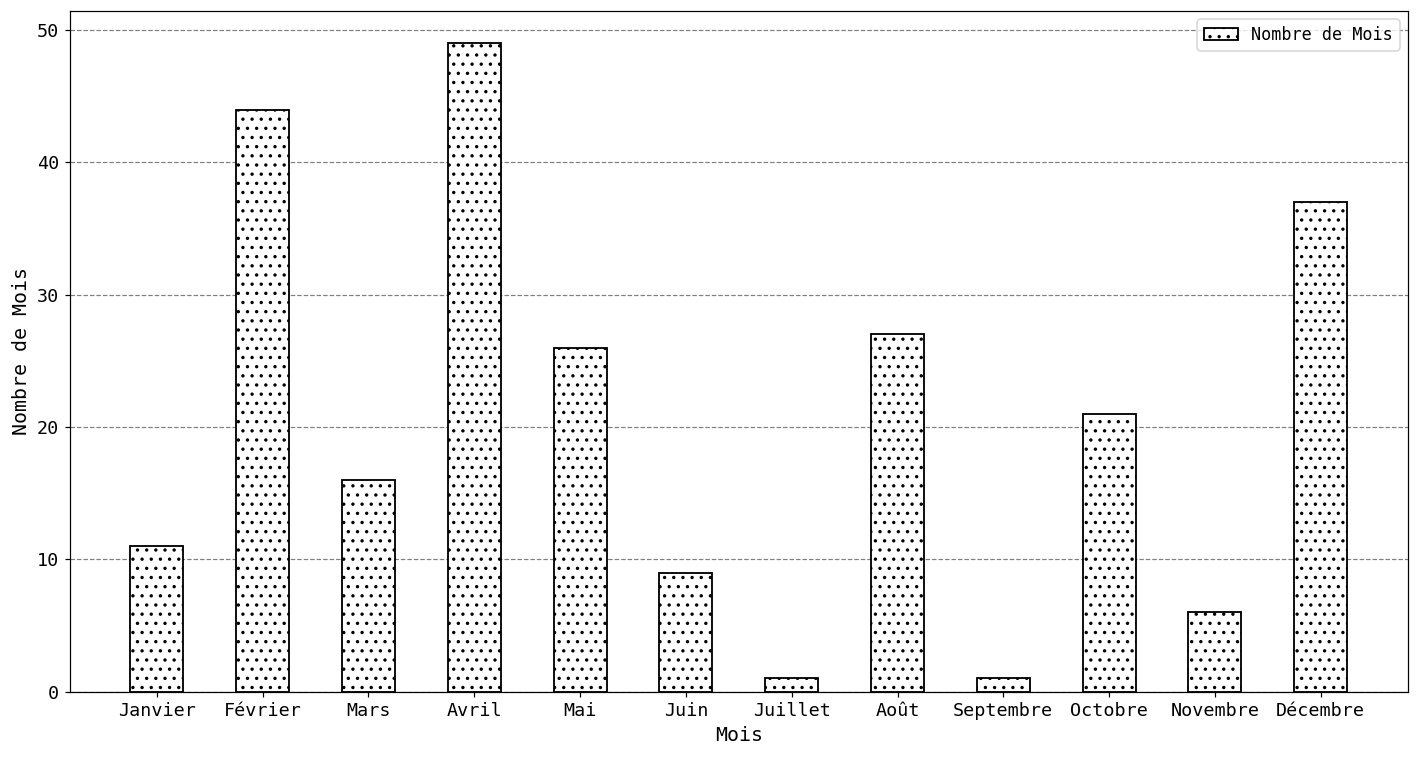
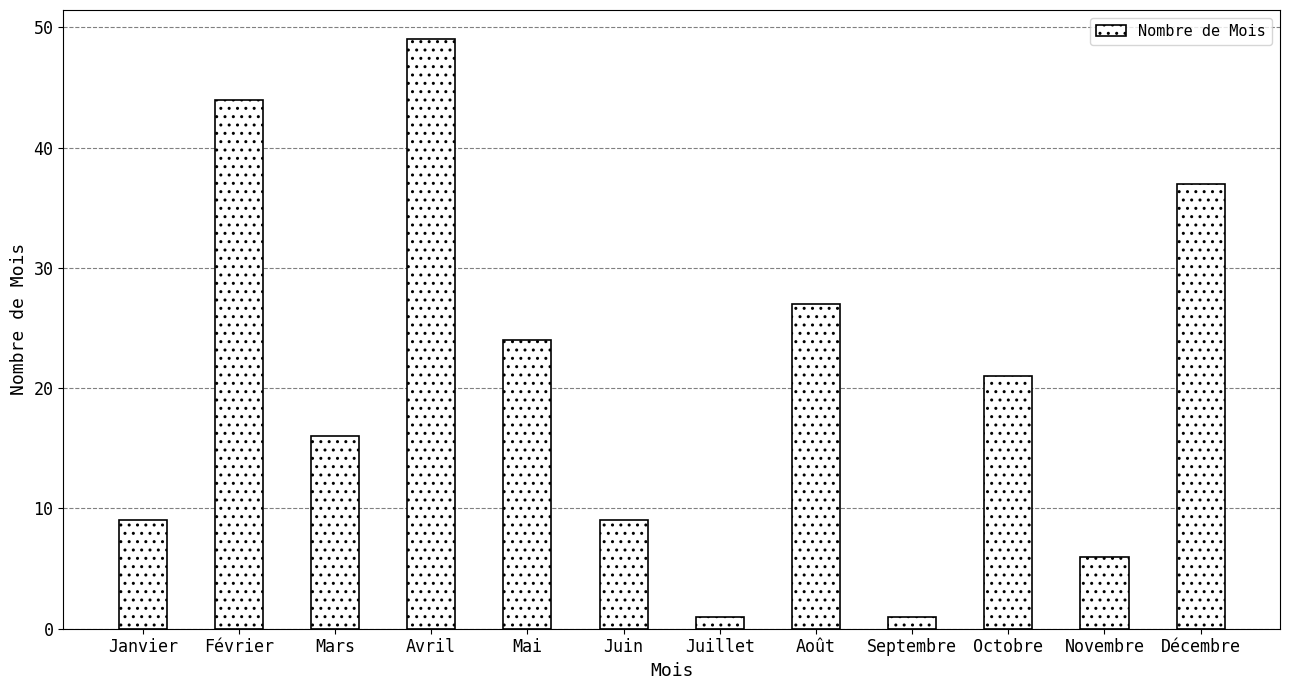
Janvier: 11 -> 9
Mai: 26 -> 24
